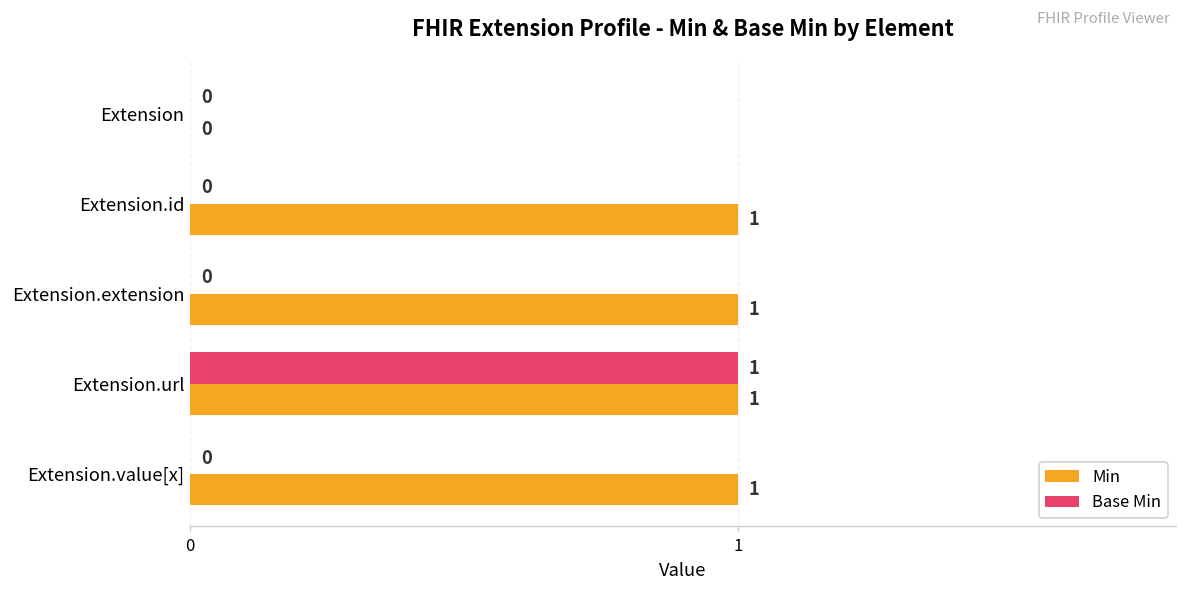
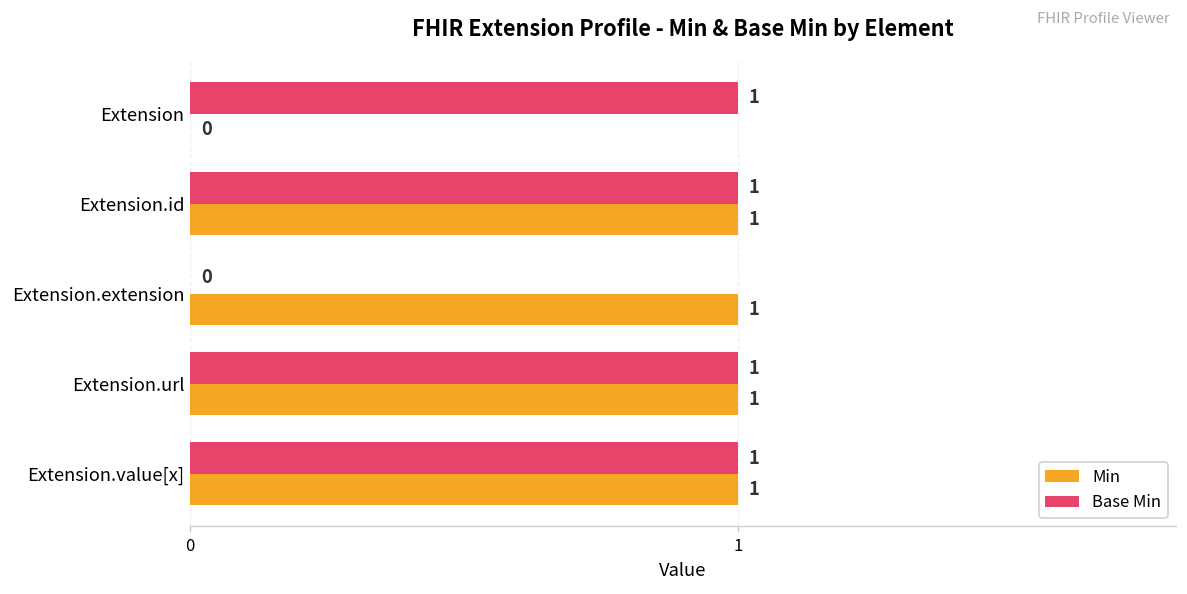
Base Min, Extension: 0 -> 1
Base Min, Extension.id: 0 -> 1
Base Min, Extension.value[x]: 0 -> 1
